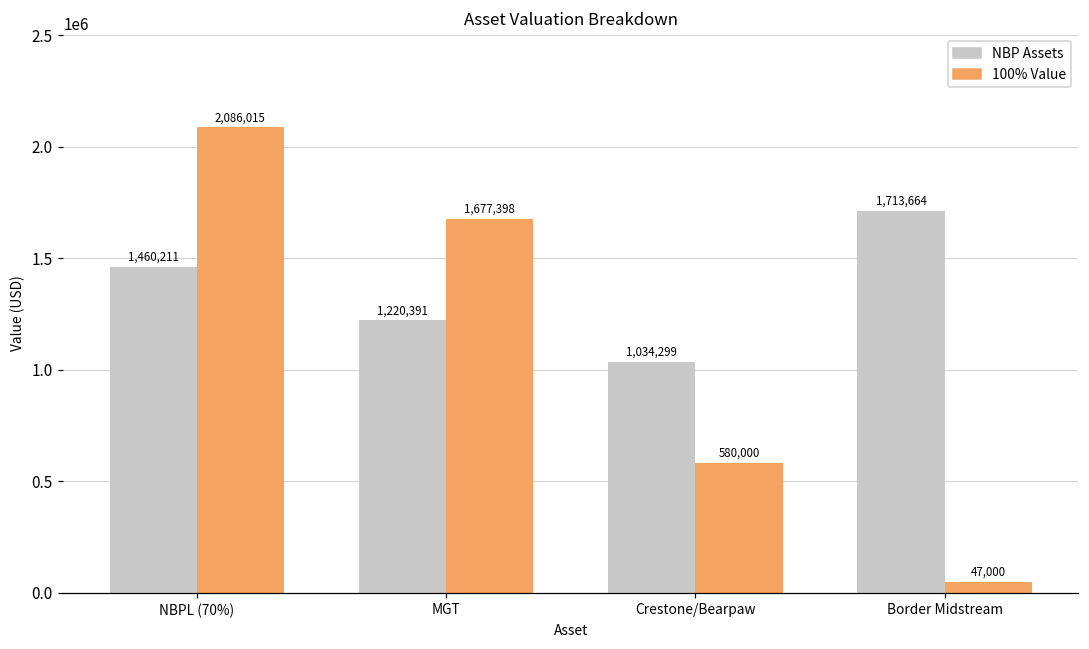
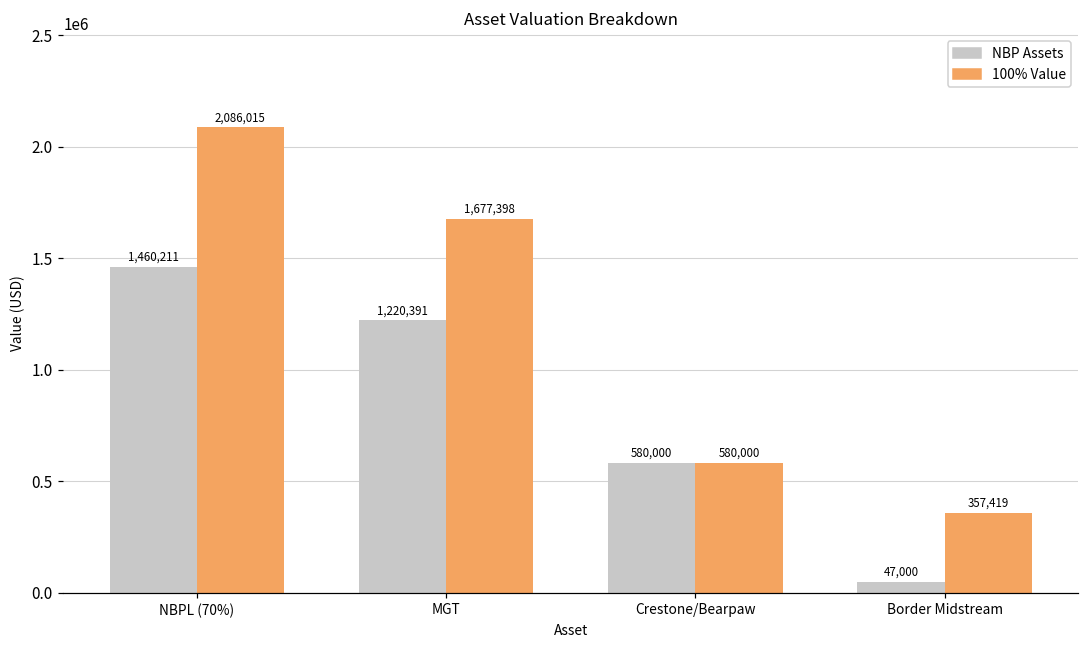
NBP Assets, Crestone/Bearpaw: 1,034,299 -> 580,000
NBP Assets, Border Midstream: 1,713,664 -> 47,000
100% Value, Border Midstream: 47,000 -> 357,419
